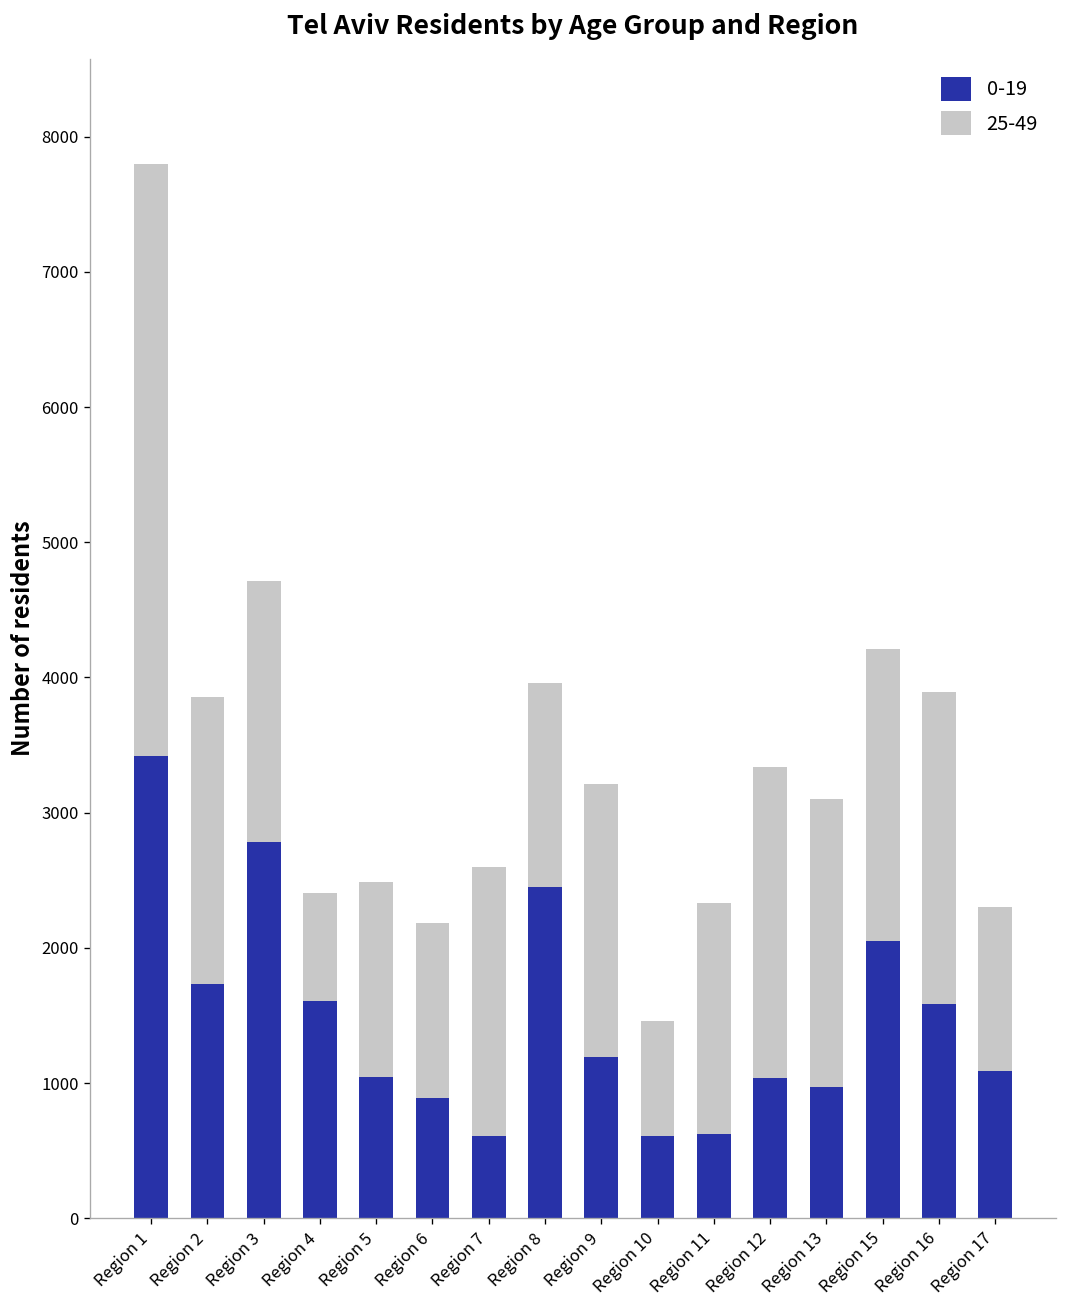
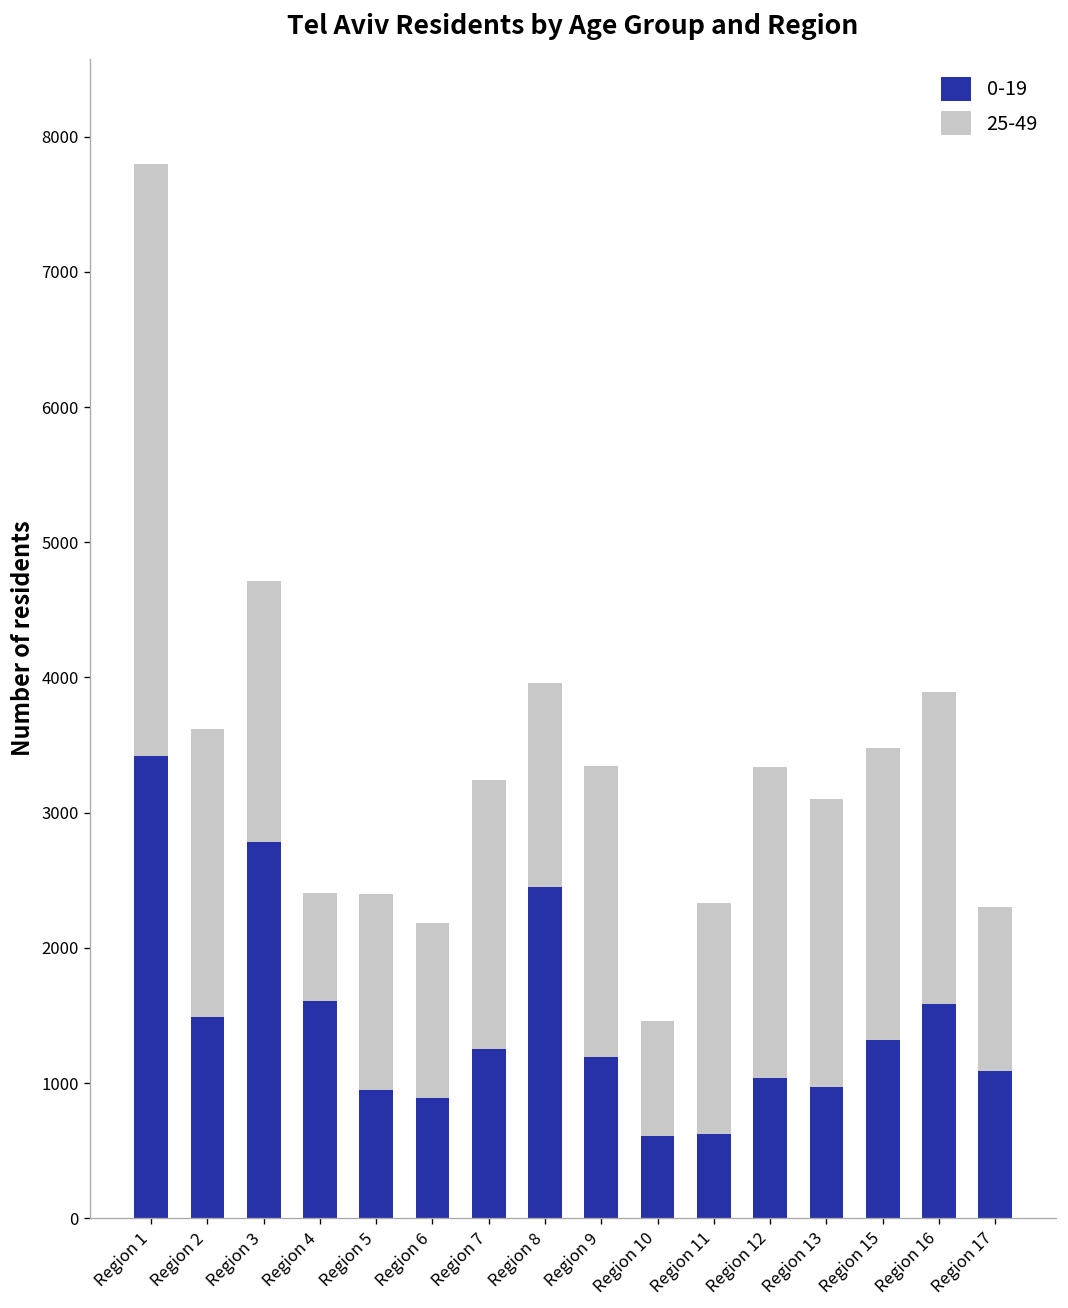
0-19, Region 2: 1730 -> 1490
0-19, Region 5: 1040 -> 950
0-19, Region 7: 610 -> 1250
25-49, Region 9: 2020 -> 2150
0-19, Region 15: 2050 -> 1320
